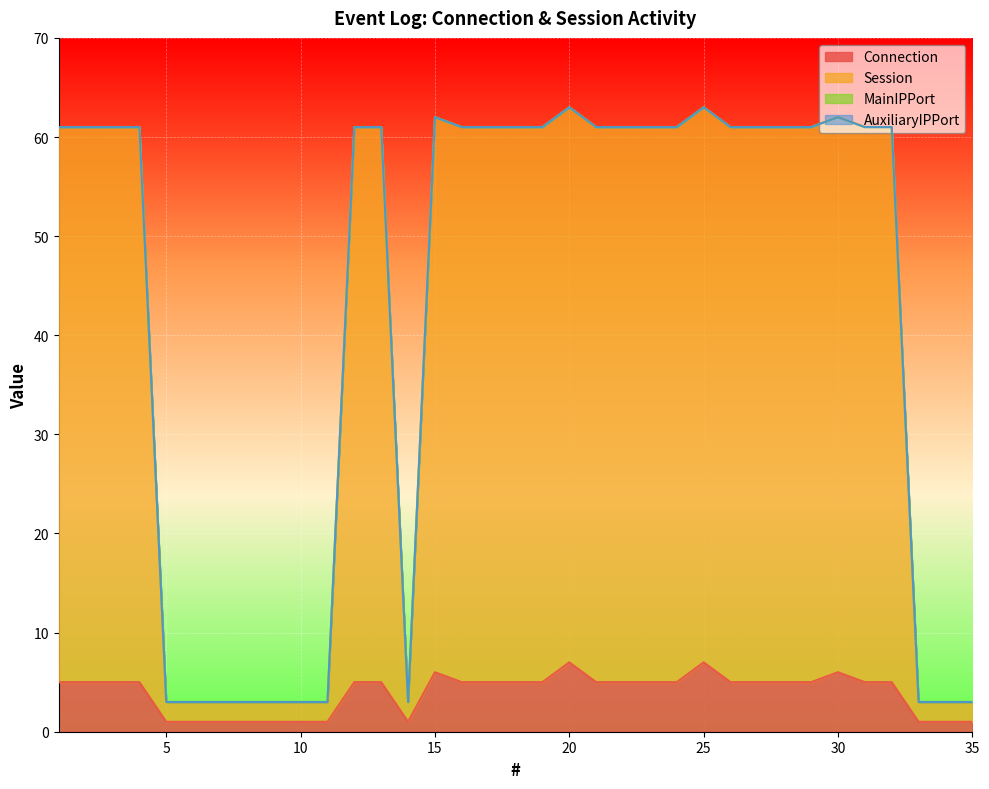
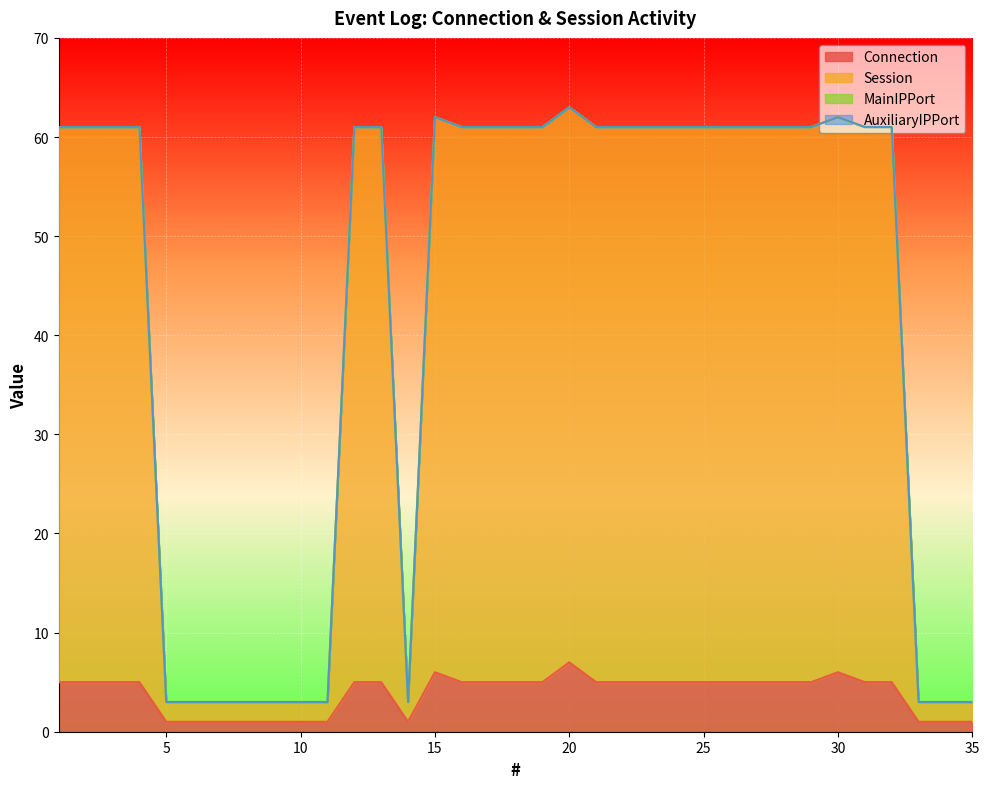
Connection, 25: 7 -> 5
